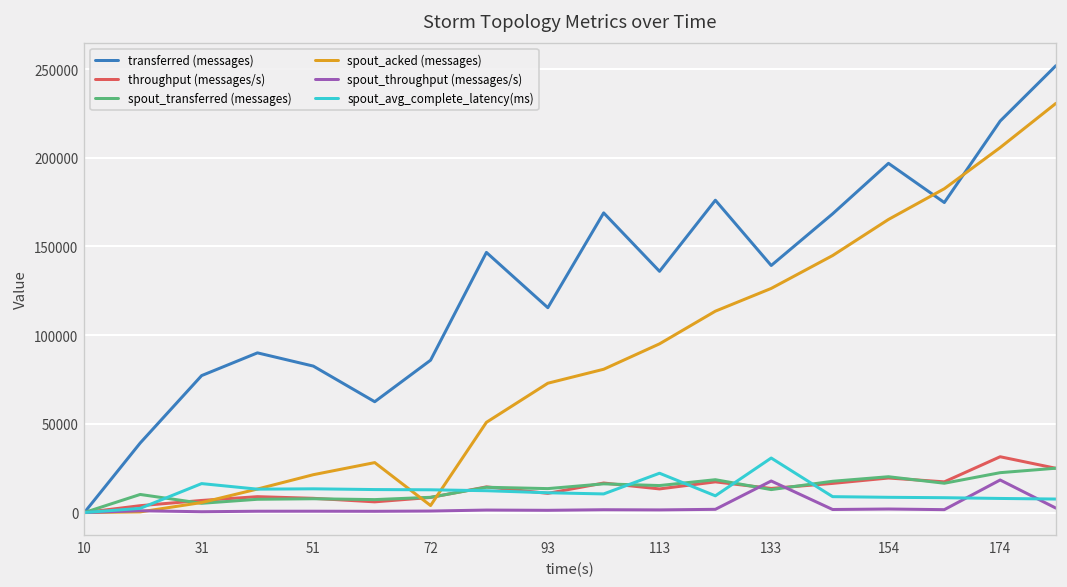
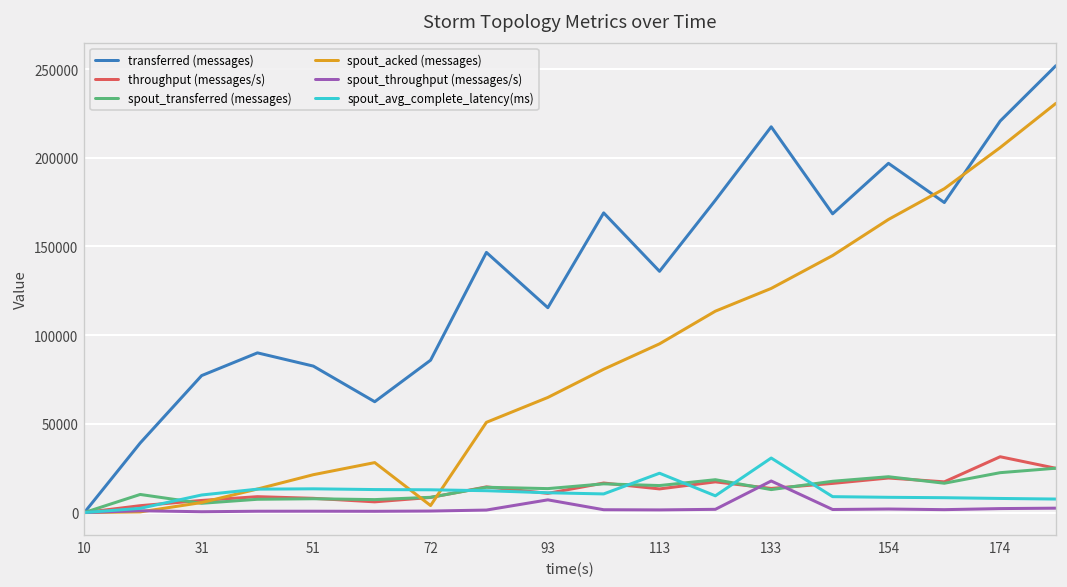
spout_avg_complete_latency(ms), 31: 16000 -> 10000
spout_acked (messages), 93: 73000 -> 65000
spout_throughput (messages/s), 93: 1000 -> 7000
transferred (messages), 133: 139000 -> 217000
spout_throughput (messages/s), 174: 18000 -> 2000
